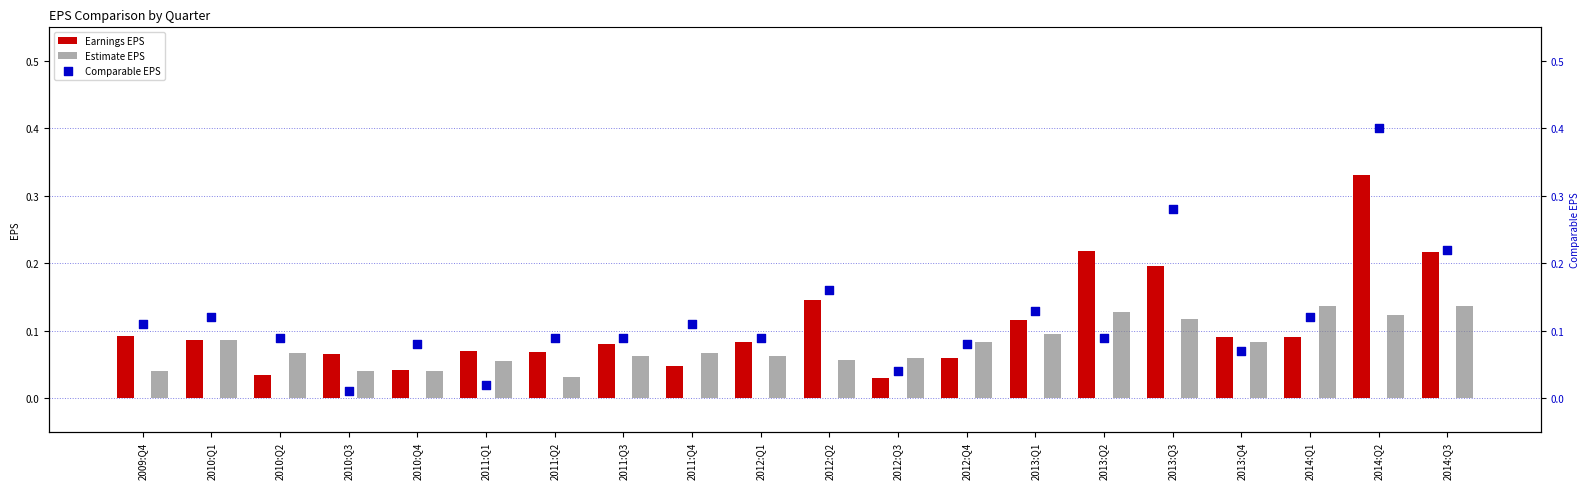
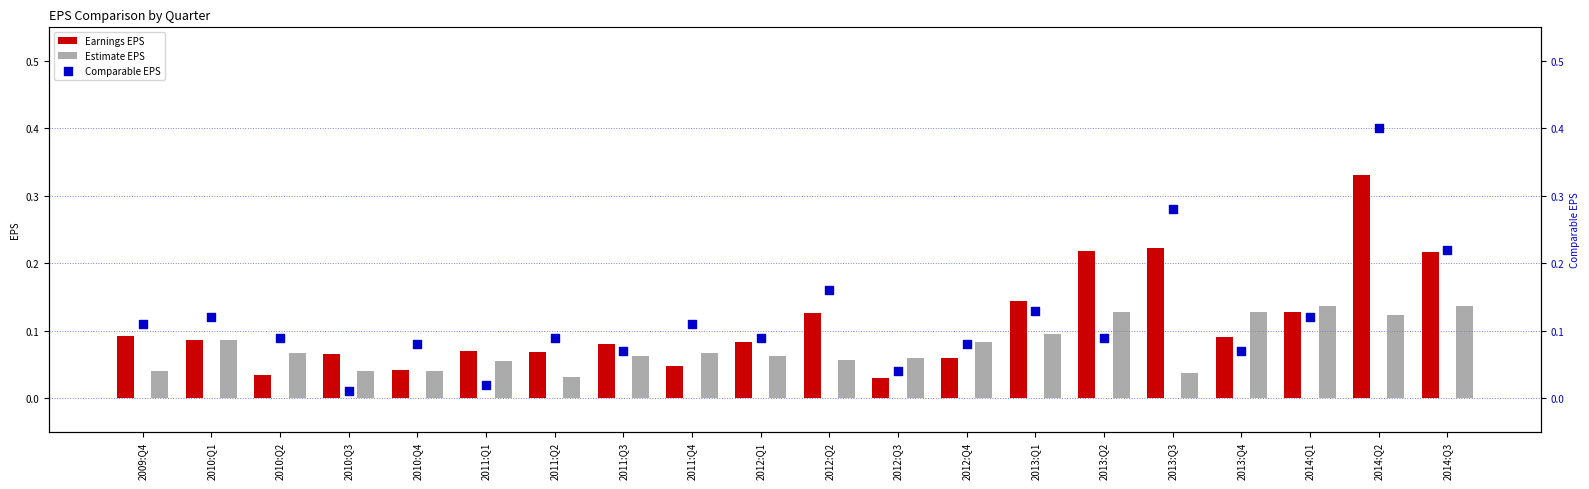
Earnings EPS, 2012:Q2: 0.15 -> 0.13
Earnings EPS, 2013:Q1: 0.12 -> 0.14
Earnings EPS, 2013:Q3: 0.20 -> 0.22
Estimate EPS, 2013:Q3: 0.12 -> 0.04
Estimate EPS, 2013:Q4: 0.08 -> 0.13
Earnings EPS, 2014:Q1: 0.09 -> 0.13
Comparable EPS, 2011:Q3: 0.09 -> 0.07
